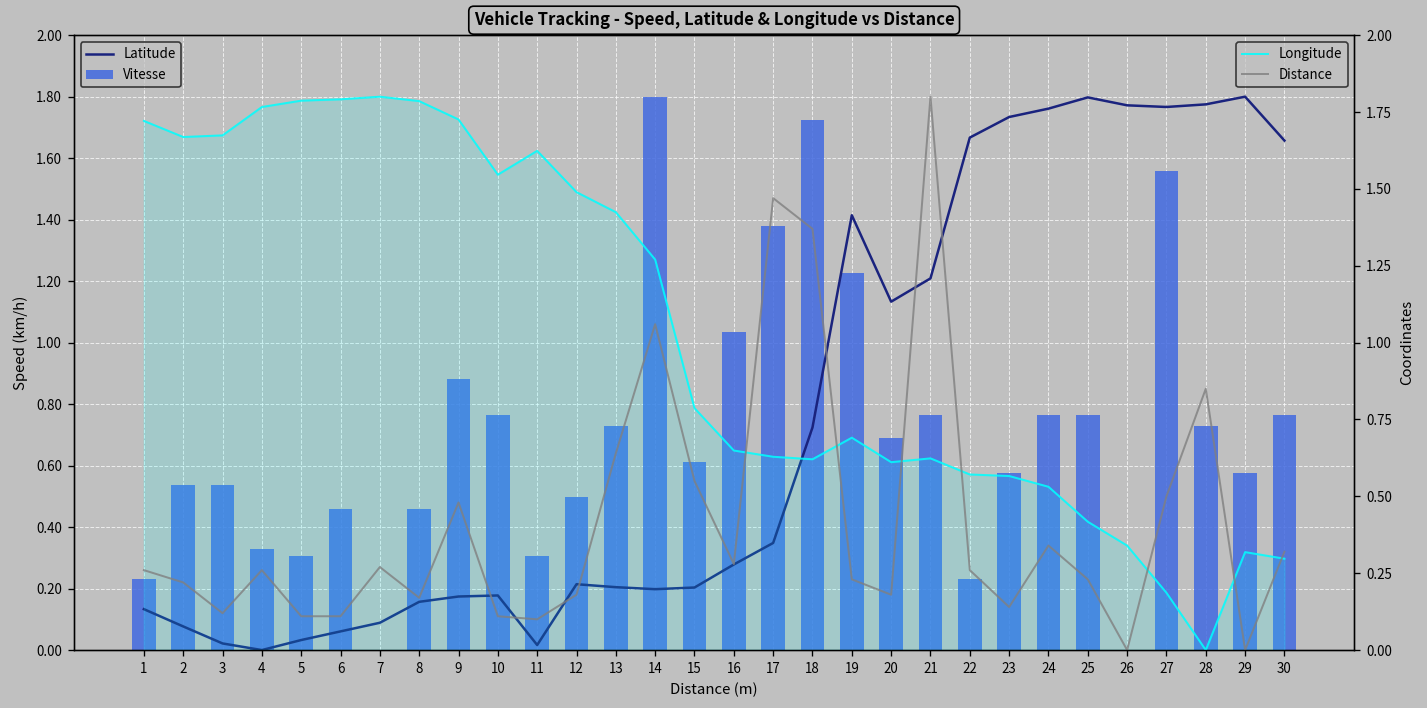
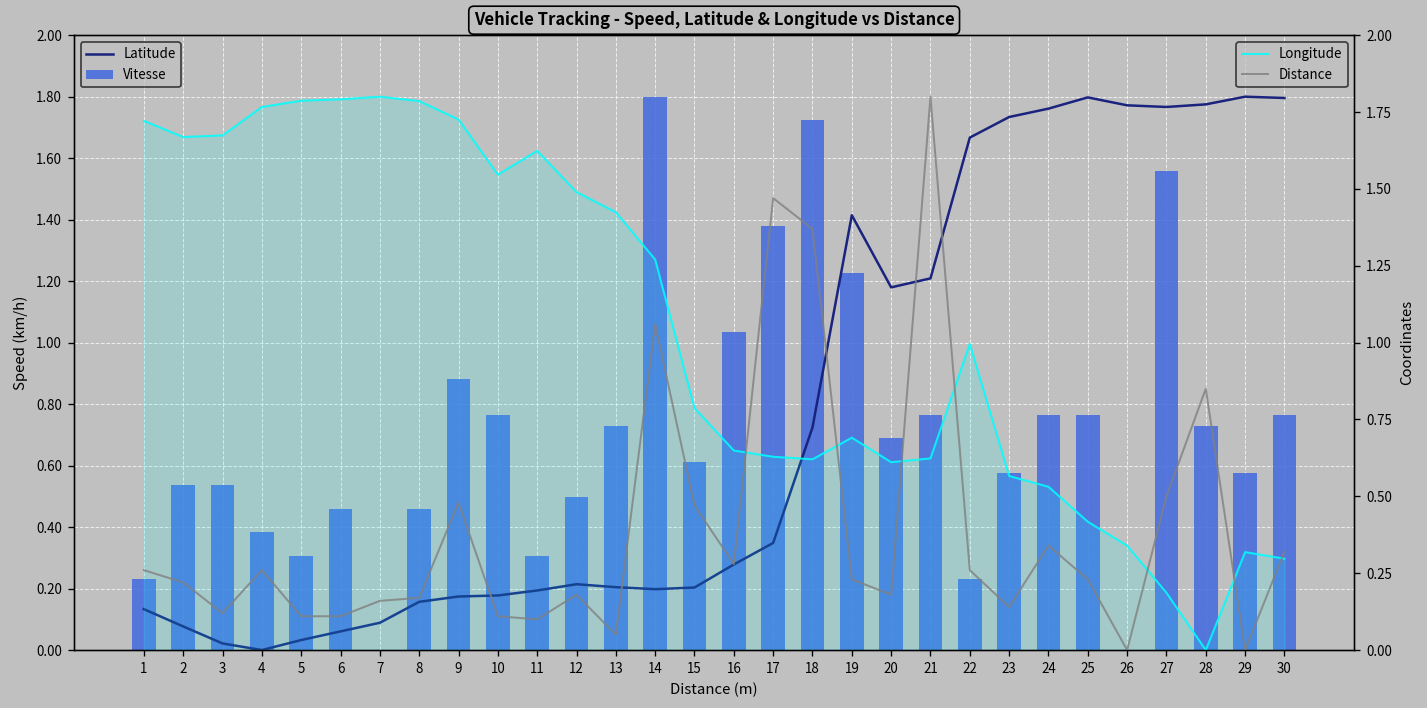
Vitesse, 4: 0.33 -> 0.38
Latitude, 11: 0.02 -> 0.19
Latitude, 20: 1.13 -> 1.18
Latitude, 30: 1.66 -> 1.80
Distance, 7: 0.27 -> 0.16
Distance, 13: 0.64 -> 0.05
Distance, 15: 0.55 -> 0.47
Longitude, 22: 0.57 -> 1.00
